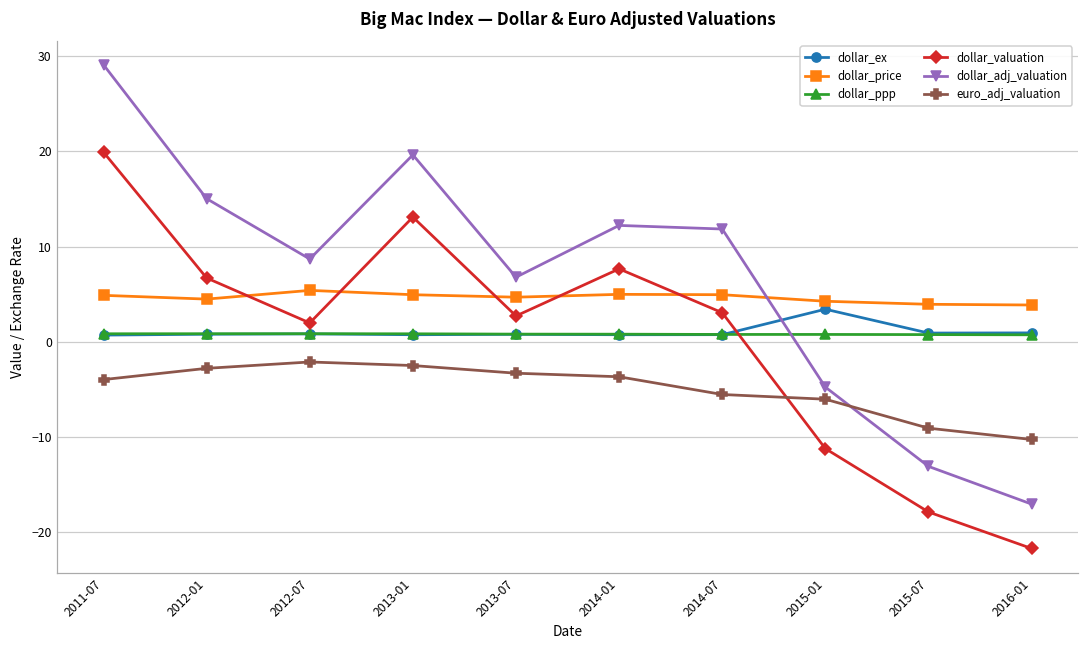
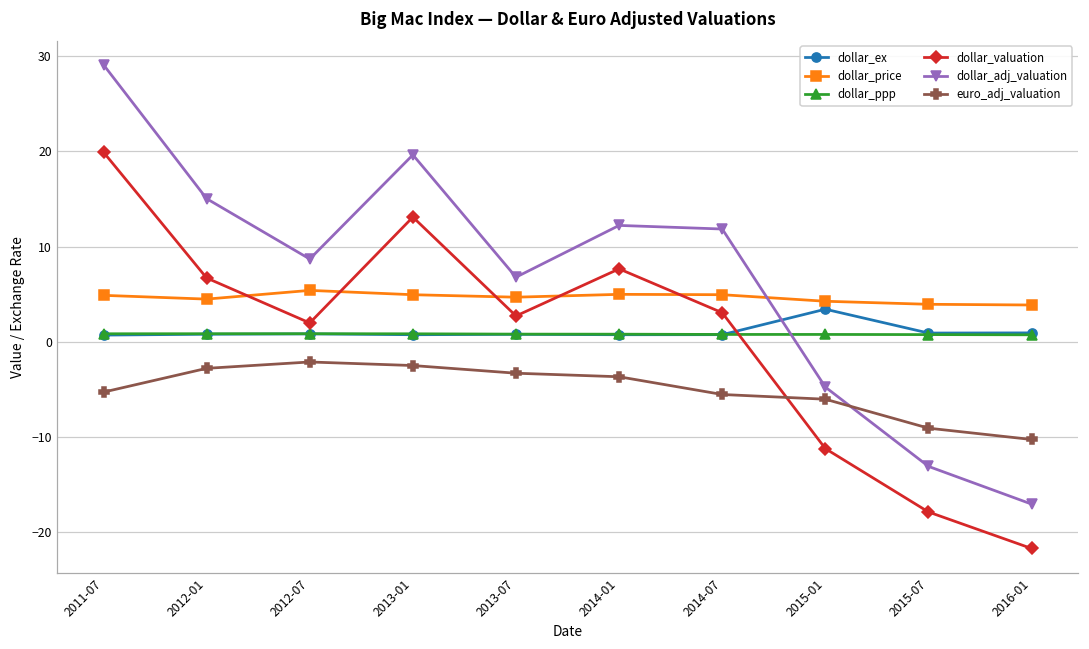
euro_adj_valuation, 2011-07: -4 -> -5
